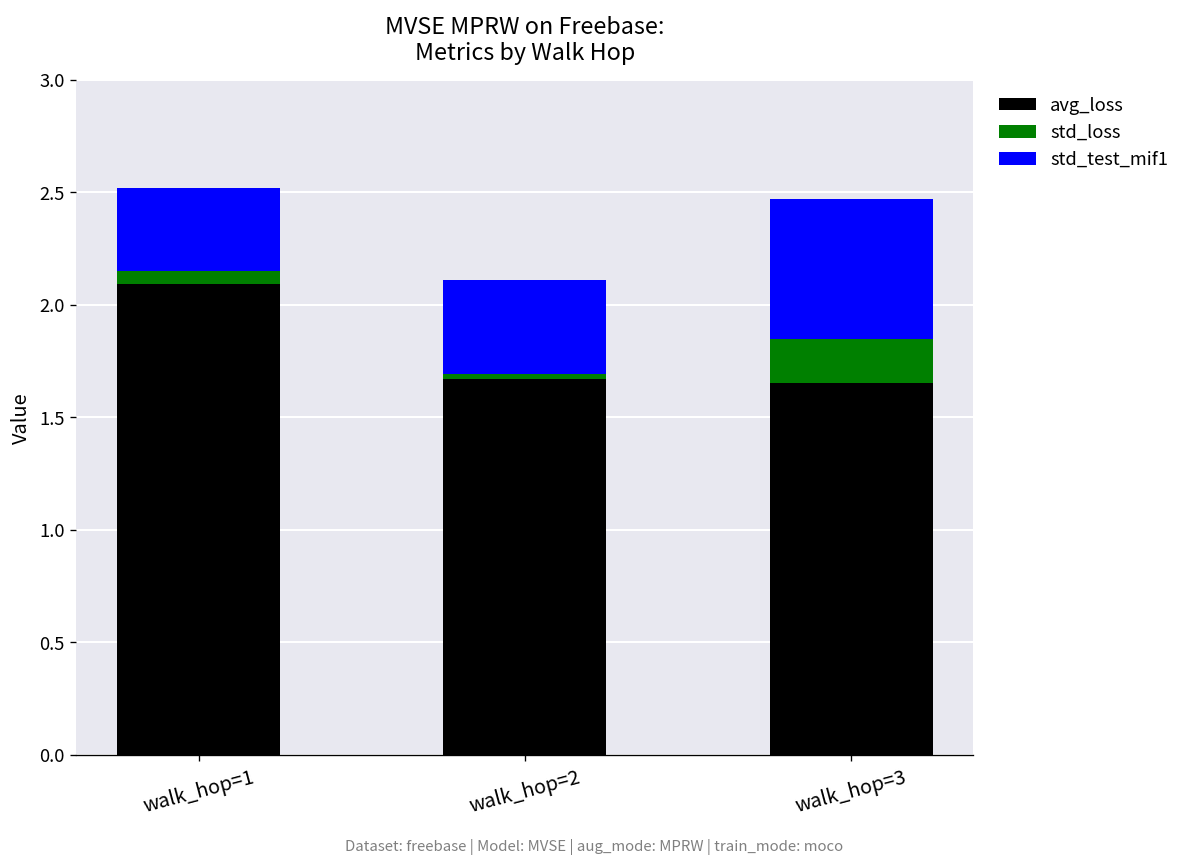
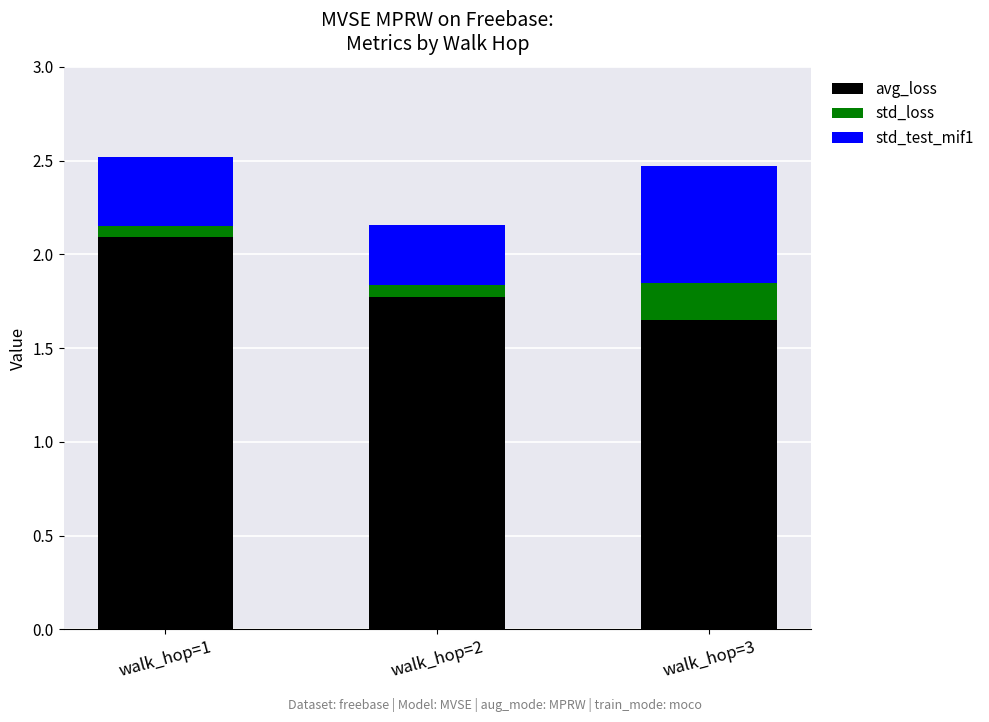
avg_loss, walk_hop=2: 1.67 -> 1.77
std_loss, walk_hop=2: 0.02 -> 0.07
std_test_mif1, walk_hop=2: 0.42 -> 0.32
